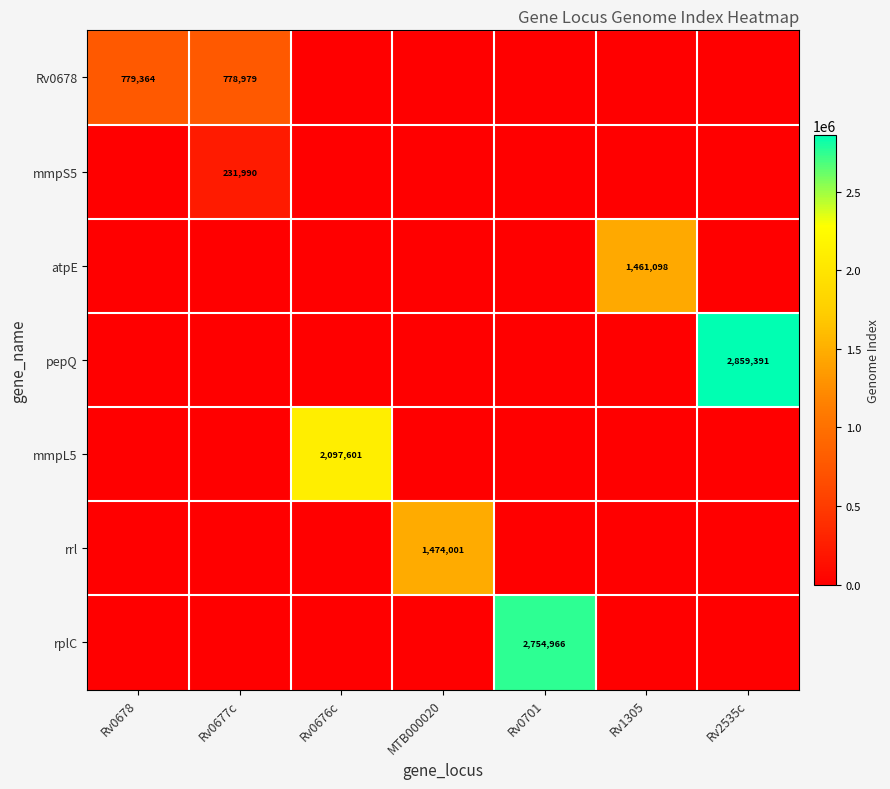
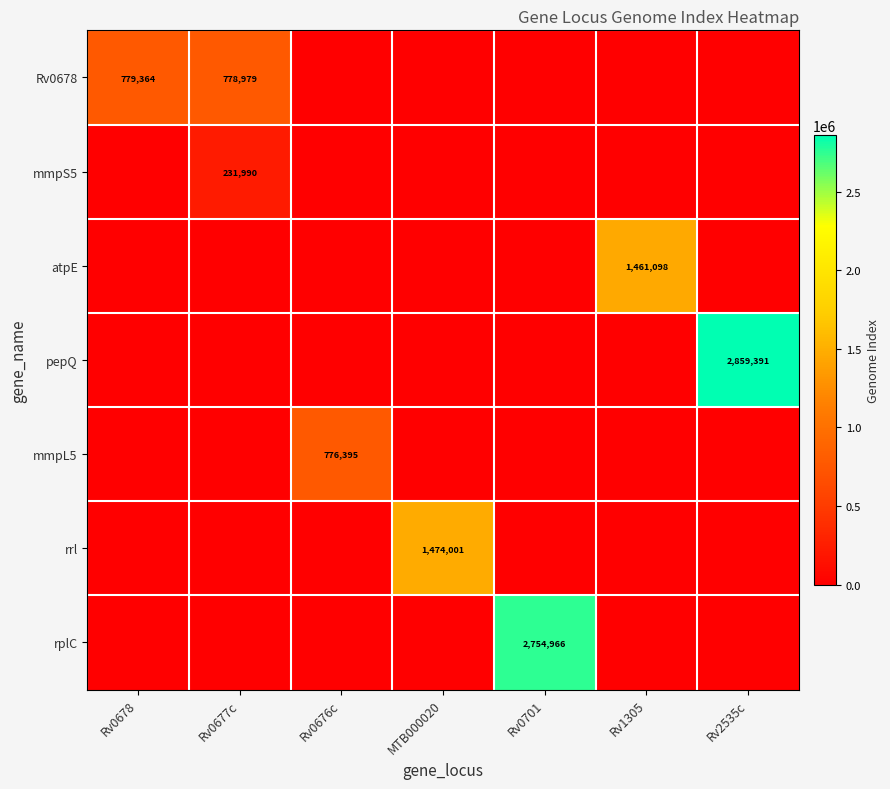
mmpL5, Rv0676c: 2,097,601 -> 776,395
